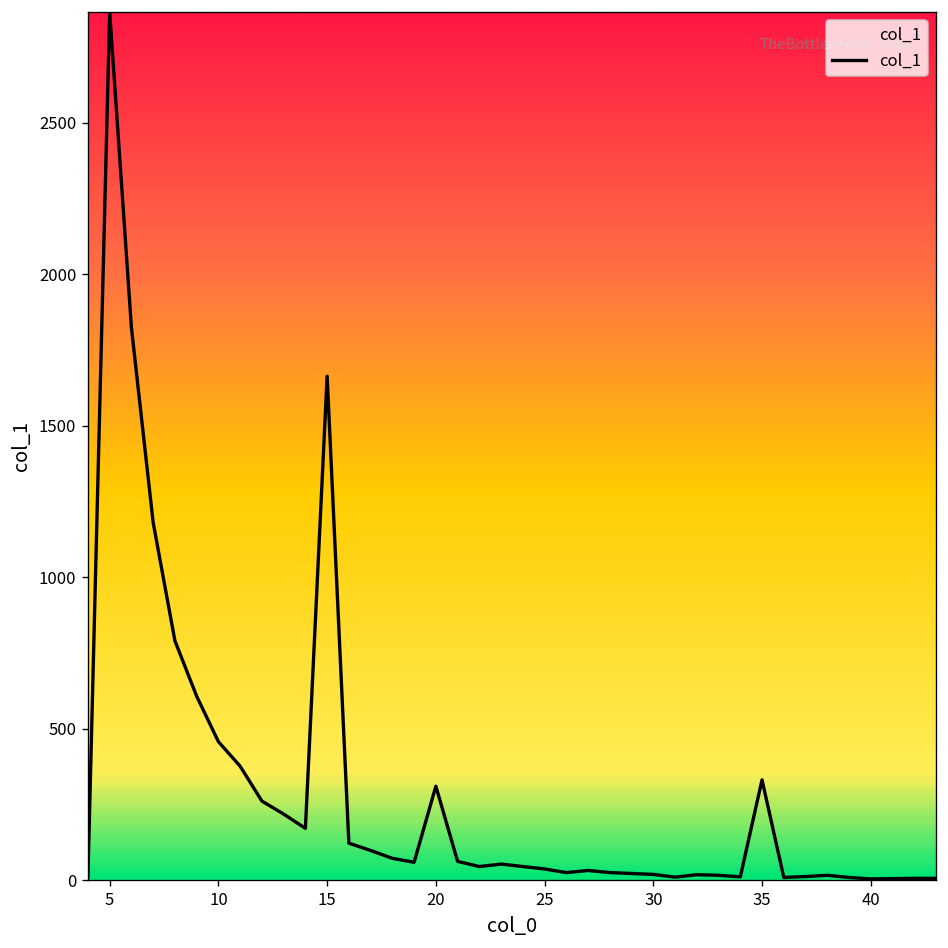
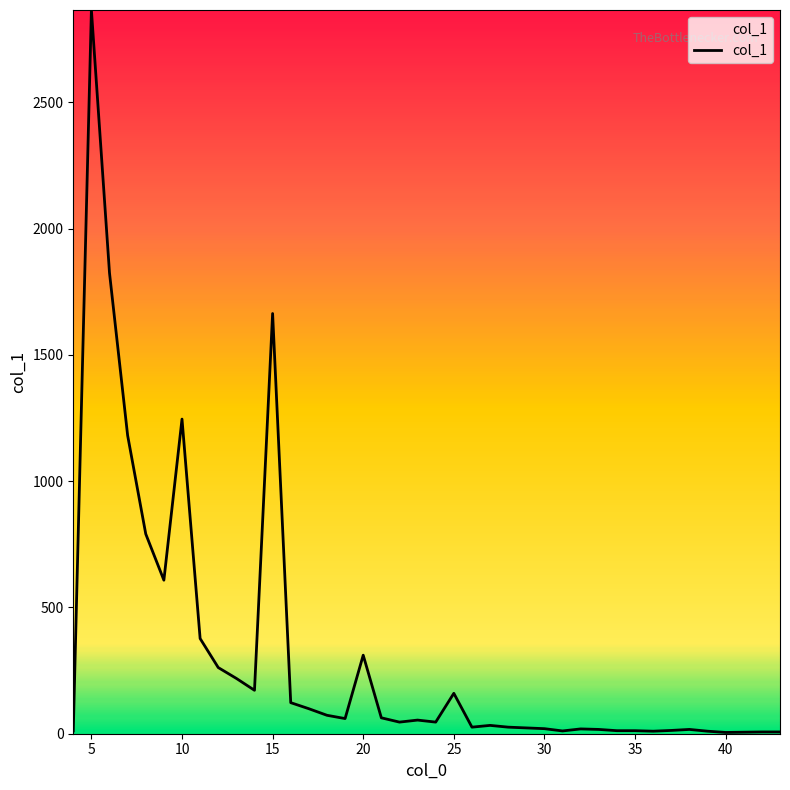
10: 460 -> 1250
25: 40 -> 160
35: 330 -> 10
